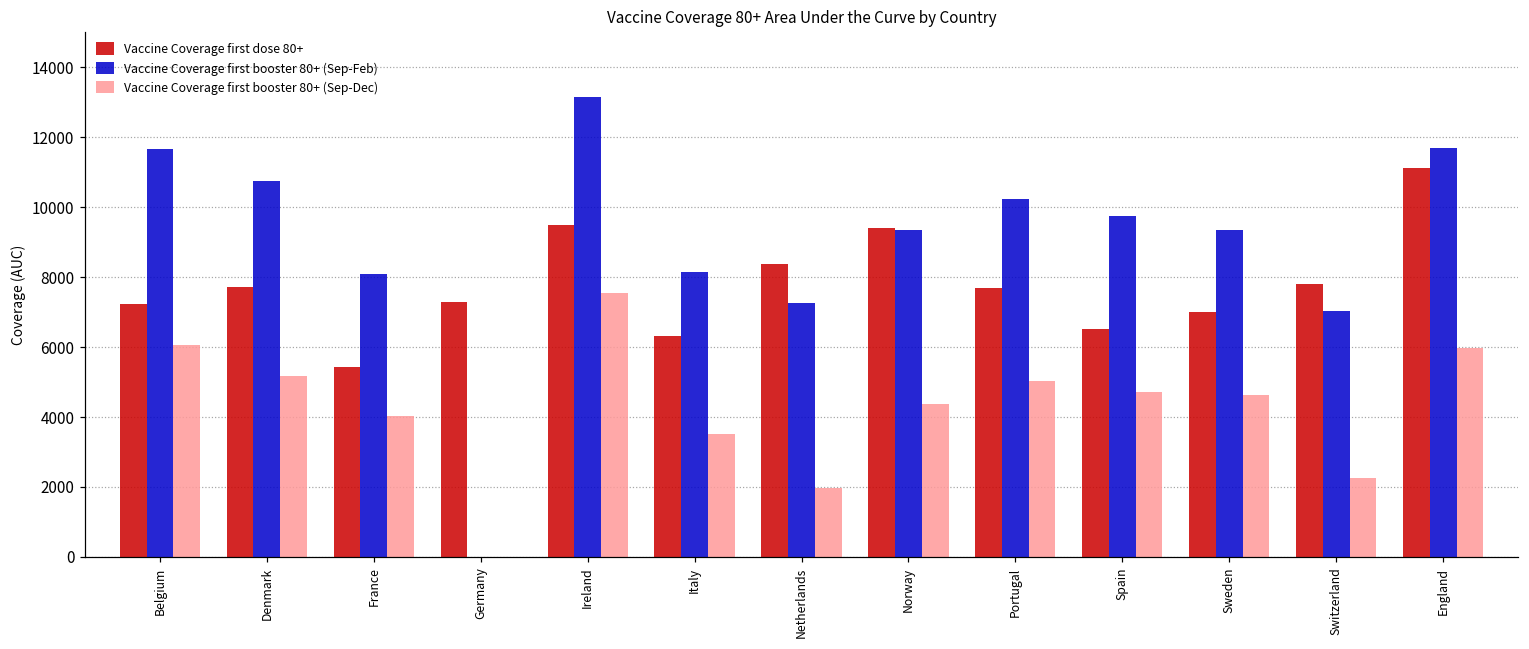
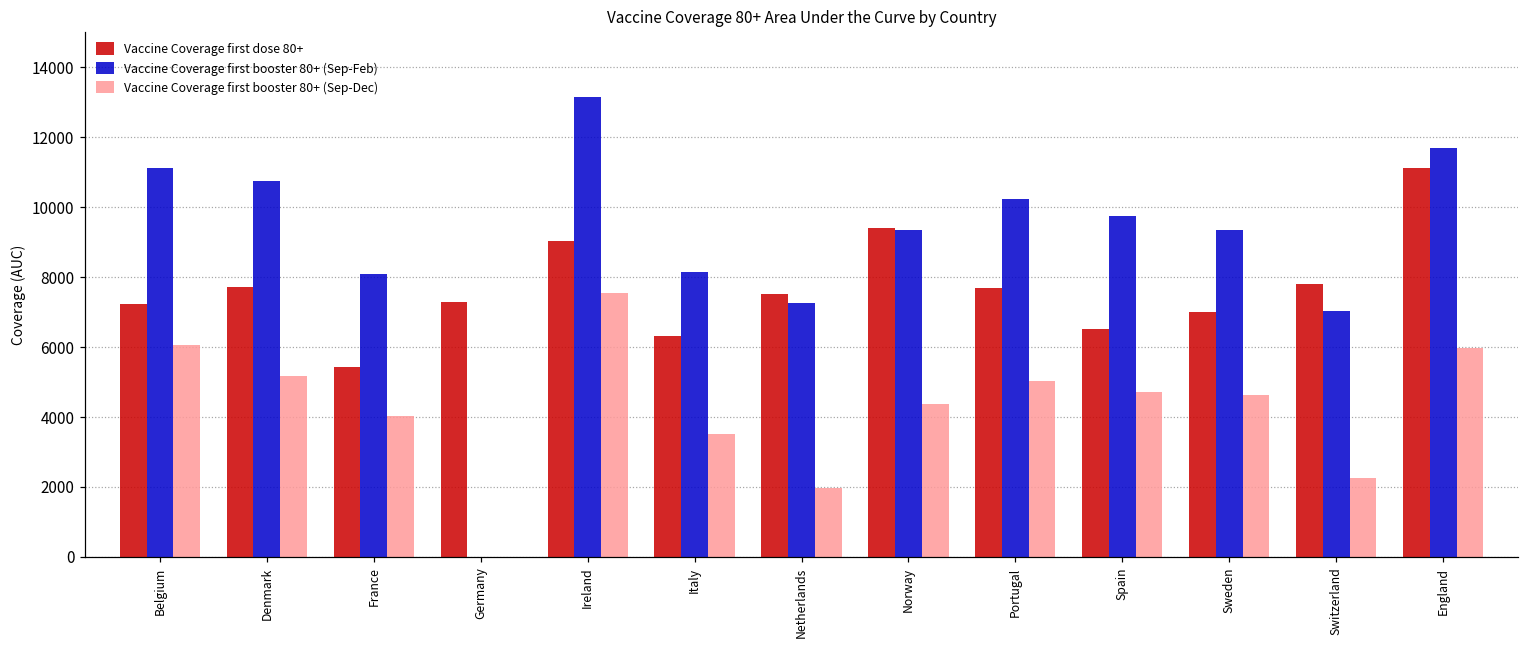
Vaccine Coverage first booster 80+ (Sep-Feb), Belgium: 11700 -> 11100
Vaccine Coverage first dose 80+, Ireland: 9500 -> 9000
Vaccine Coverage first dose 80+, Netherlands: 8400 -> 7500
